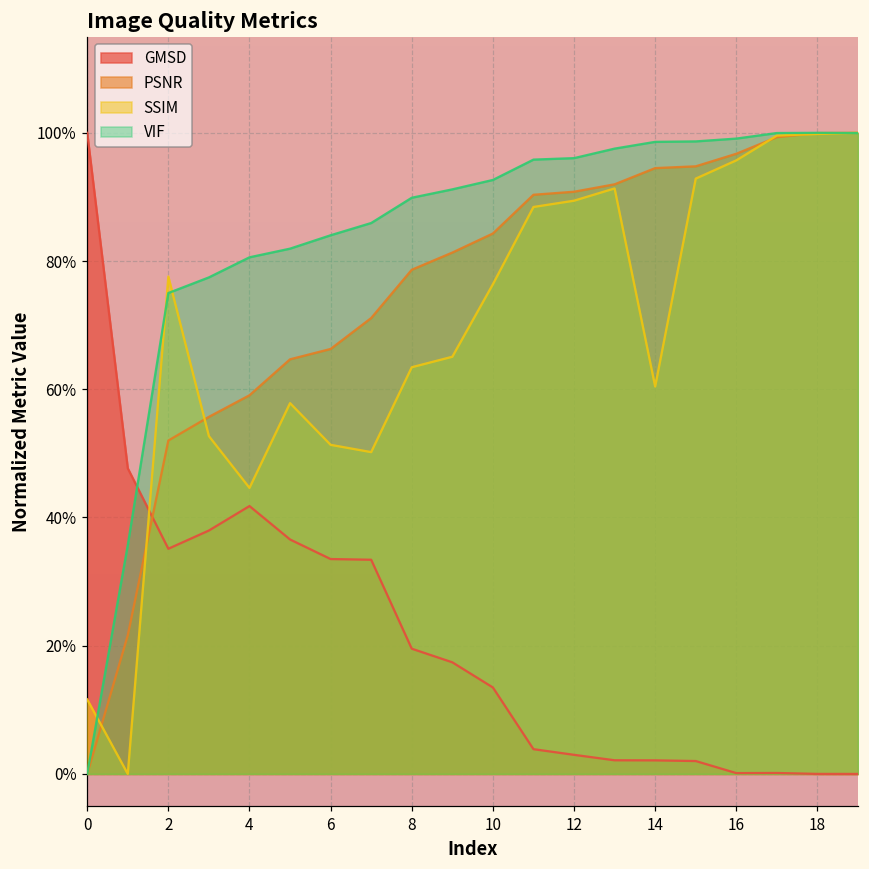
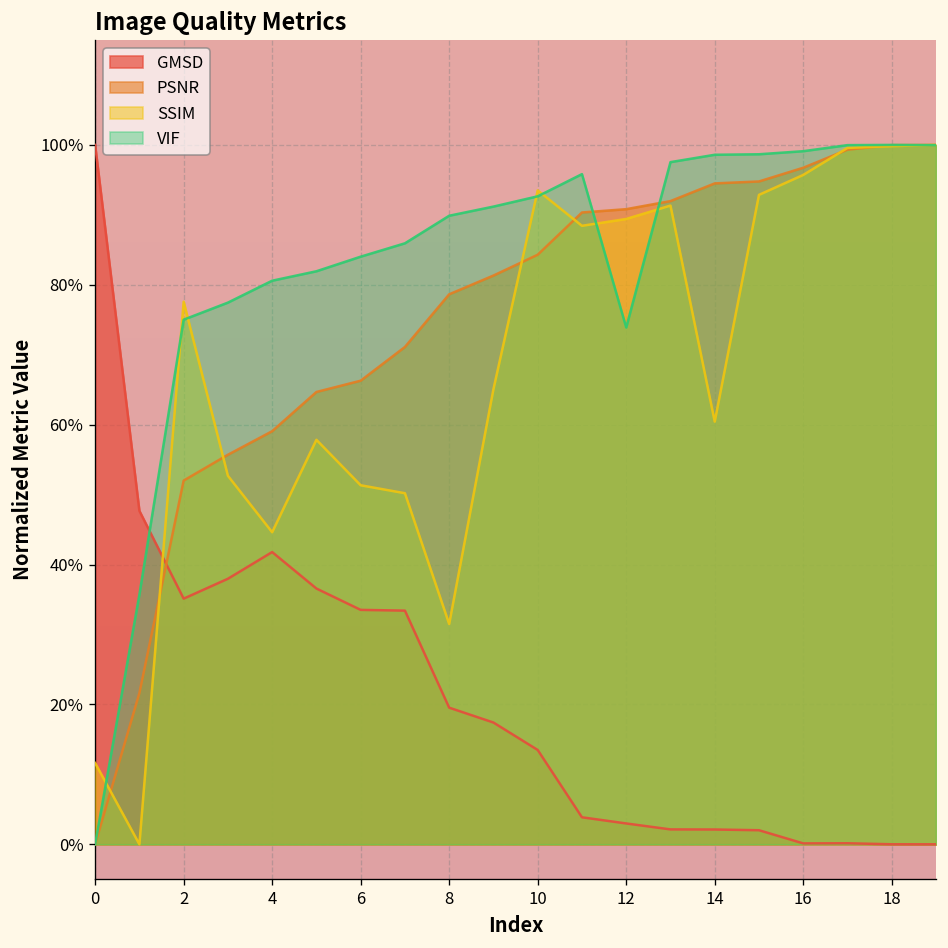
SSIM, 8: 63% -> 31%
SSIM, 10: 76% -> 93%
VIF, 12: 96% -> 74%
